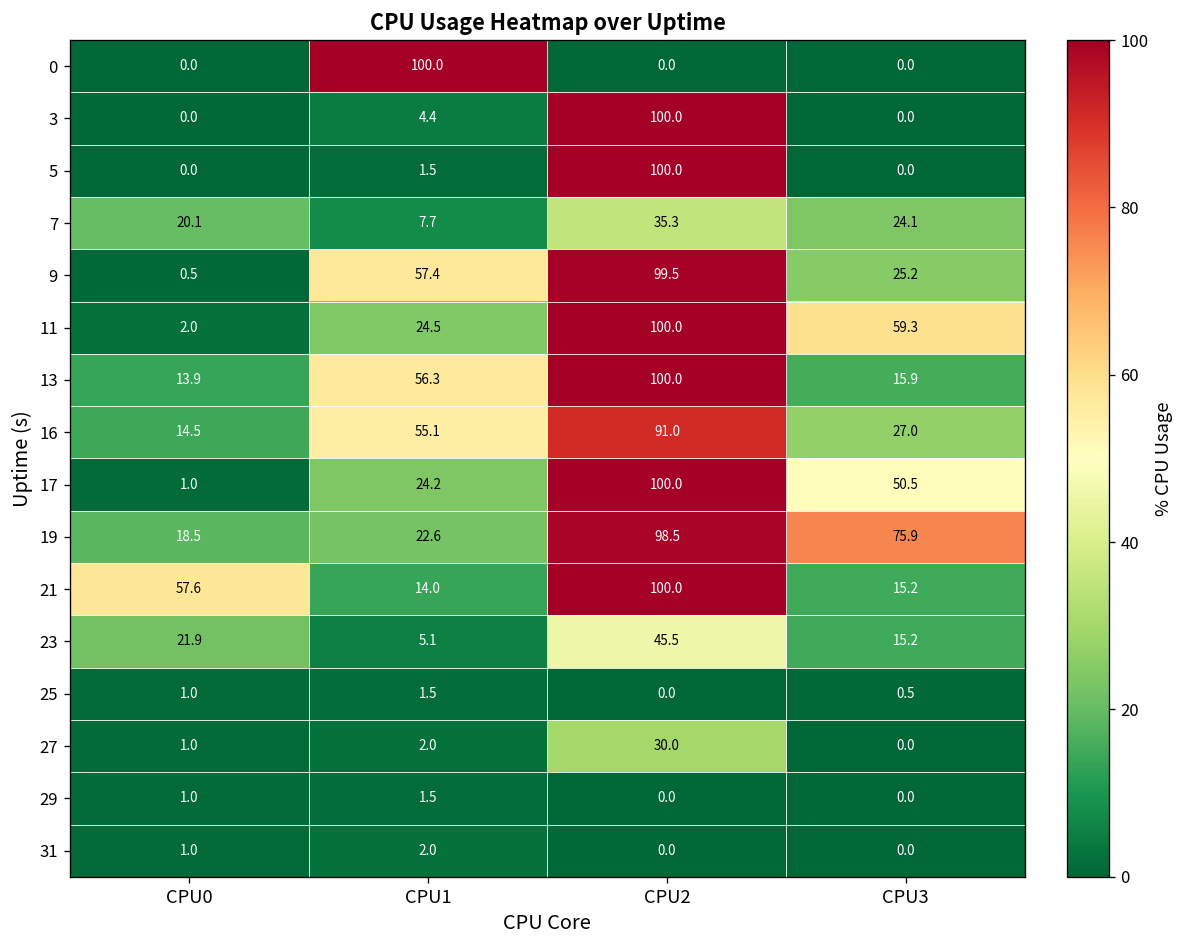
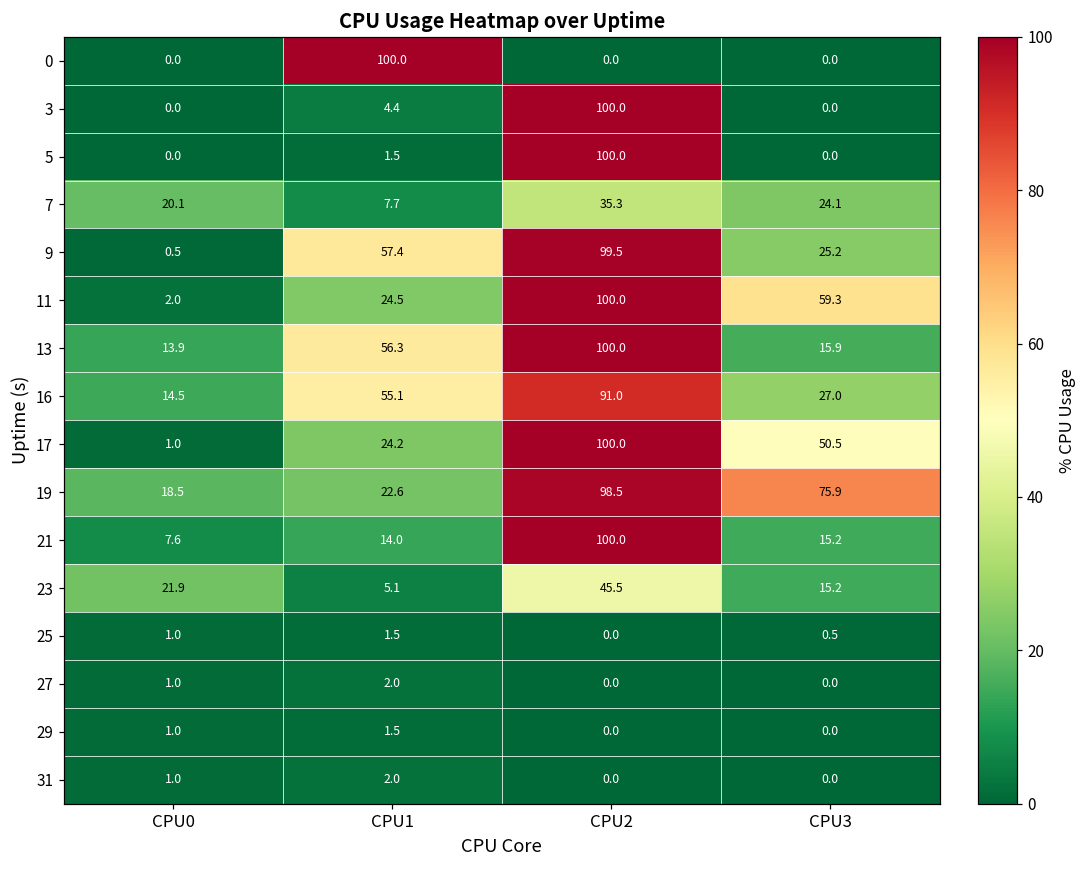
21, CPU0: 57.6 -> 7.6
27, CPU2: 30.0 -> 0.0
